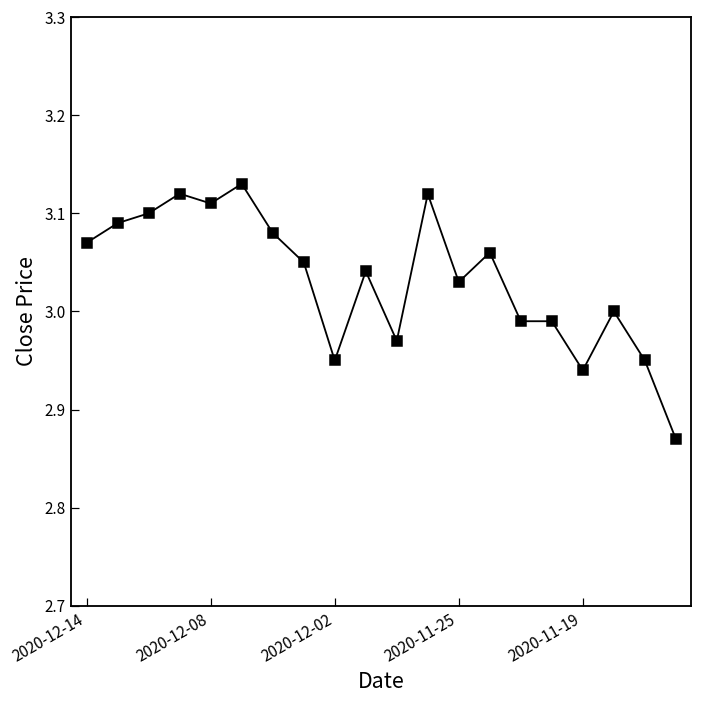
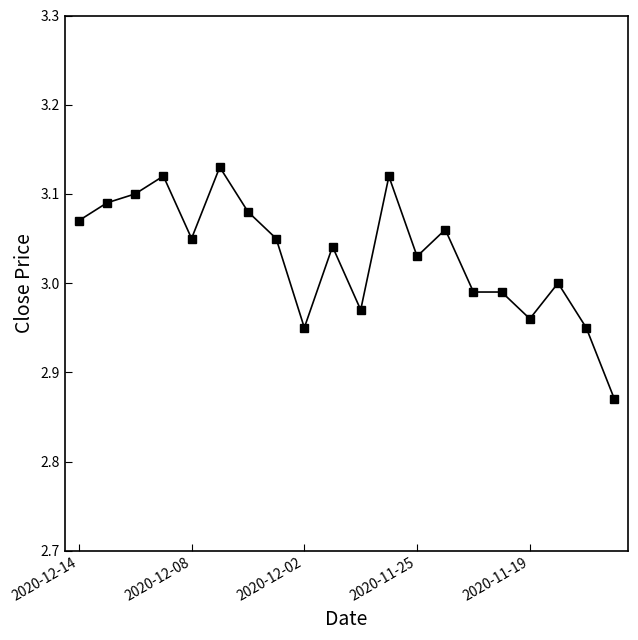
2020-12-08: 3.11 -> 3.05
2020-11-19: 2.94 -> 2.96
